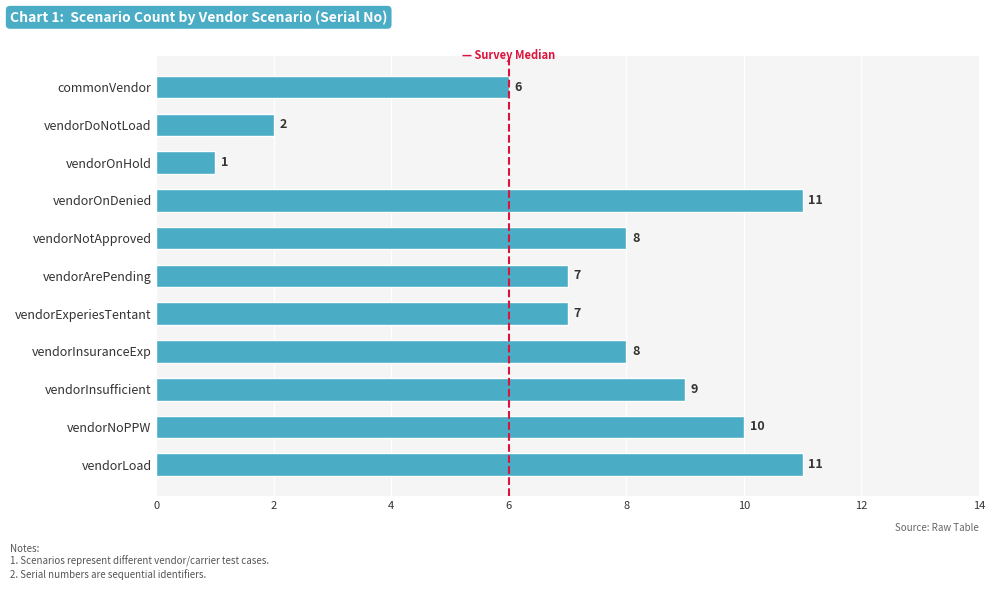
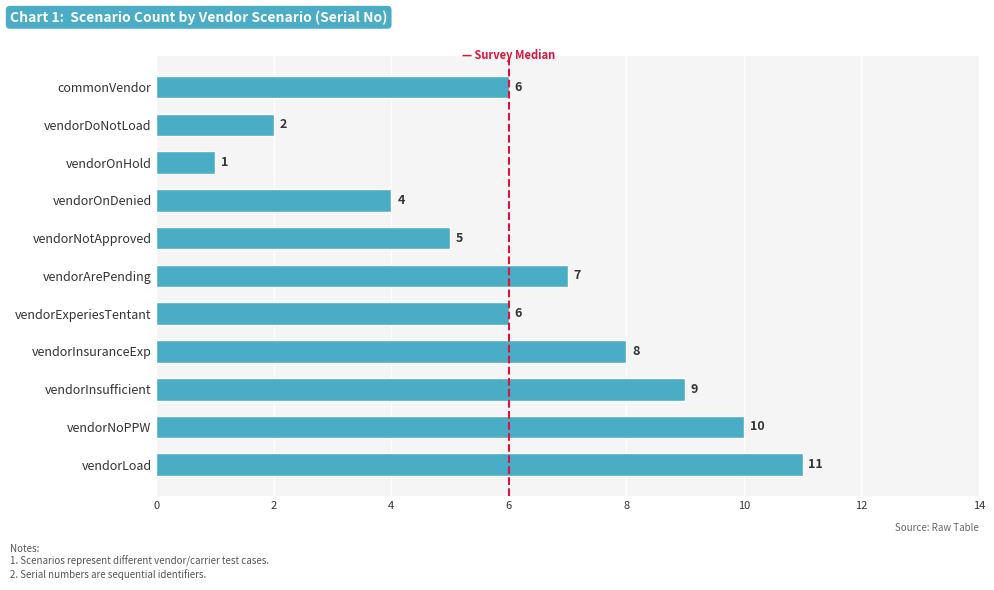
vendorOnDenied: 11 -> 4
vendorNotApproved: 8 -> 5
vendorExperiesTentant: 7 -> 6
